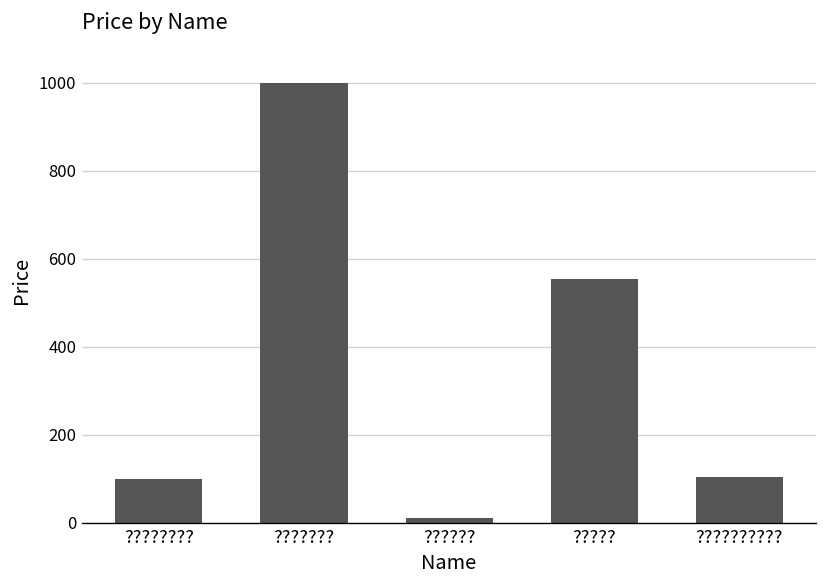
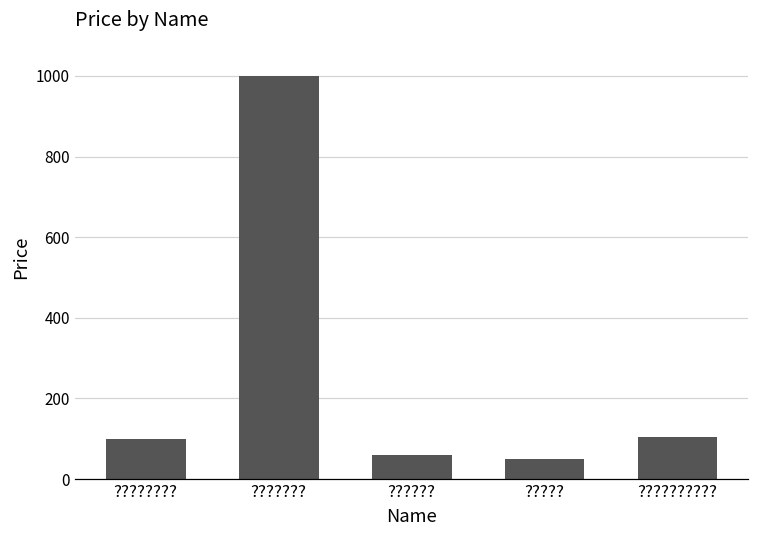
??????: 10 -> 60
?????: 550 -> 50
